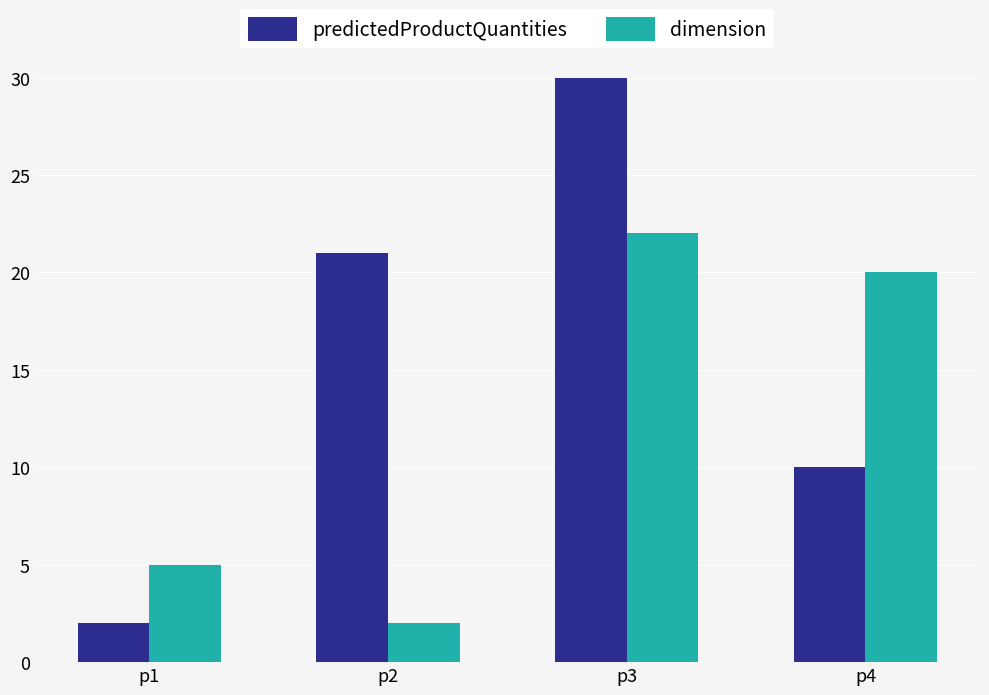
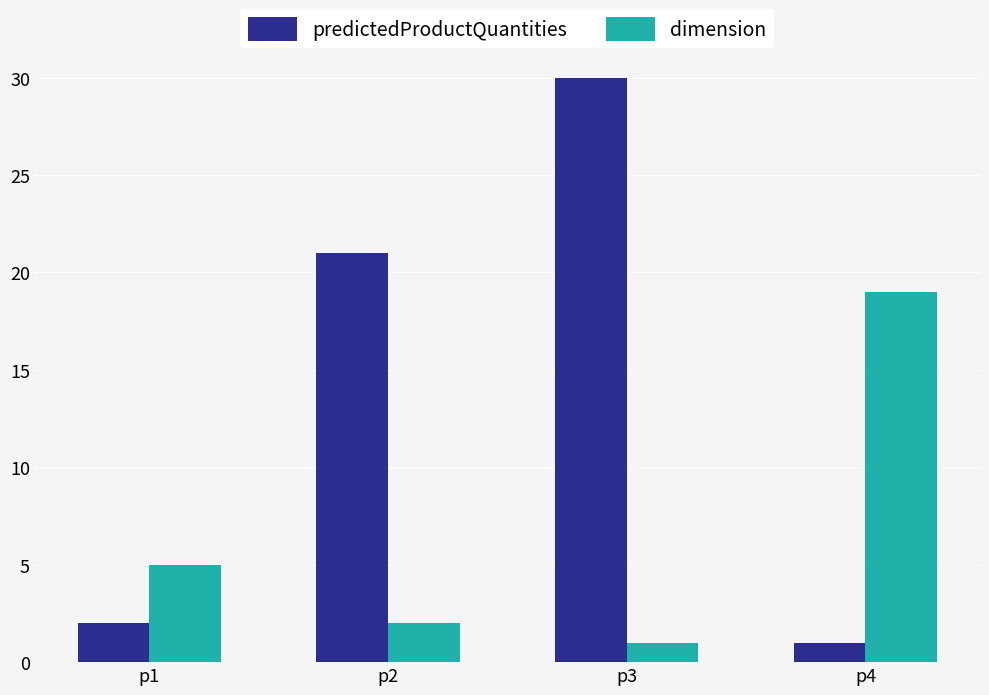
dimension, p3: 22 -> 1
predictedProductQuantities, p4: 10 -> 1
dimension, p4: 20 -> 19
